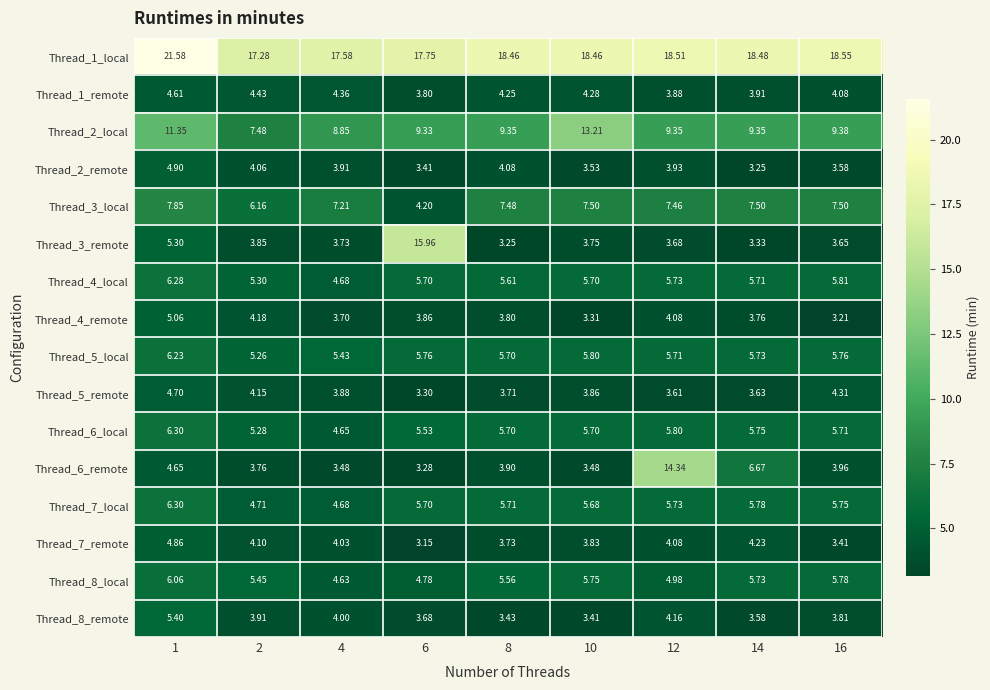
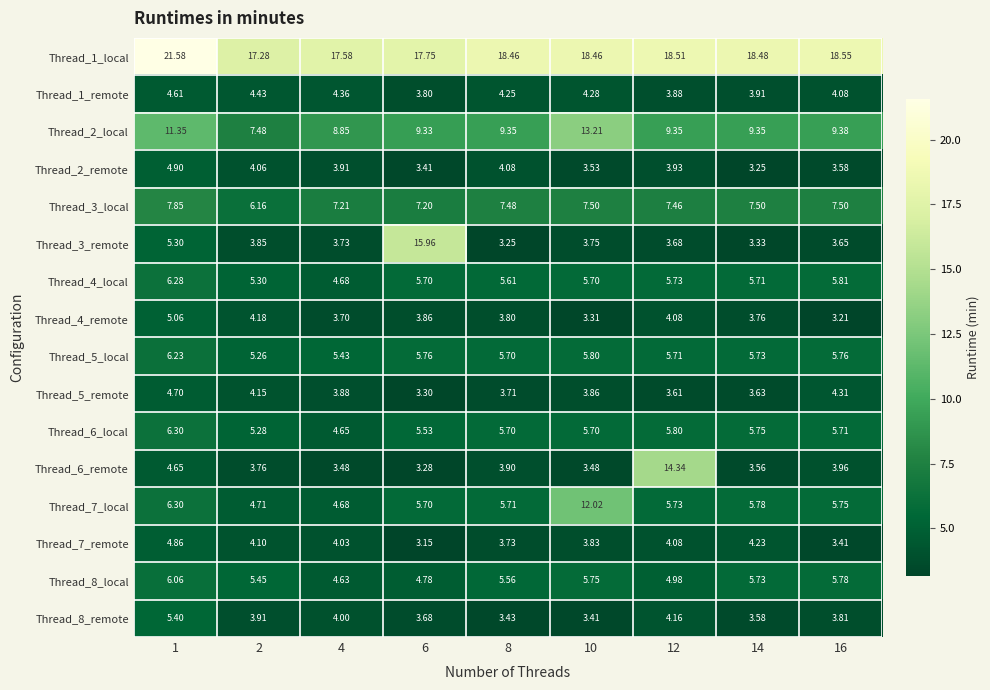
Thread_3_local, 6: 4.20 -> 7.20
Thread_6_remote, 14: 6.67 -> 3.56
Thread_7_local, 10: 5.68 -> 12.02
